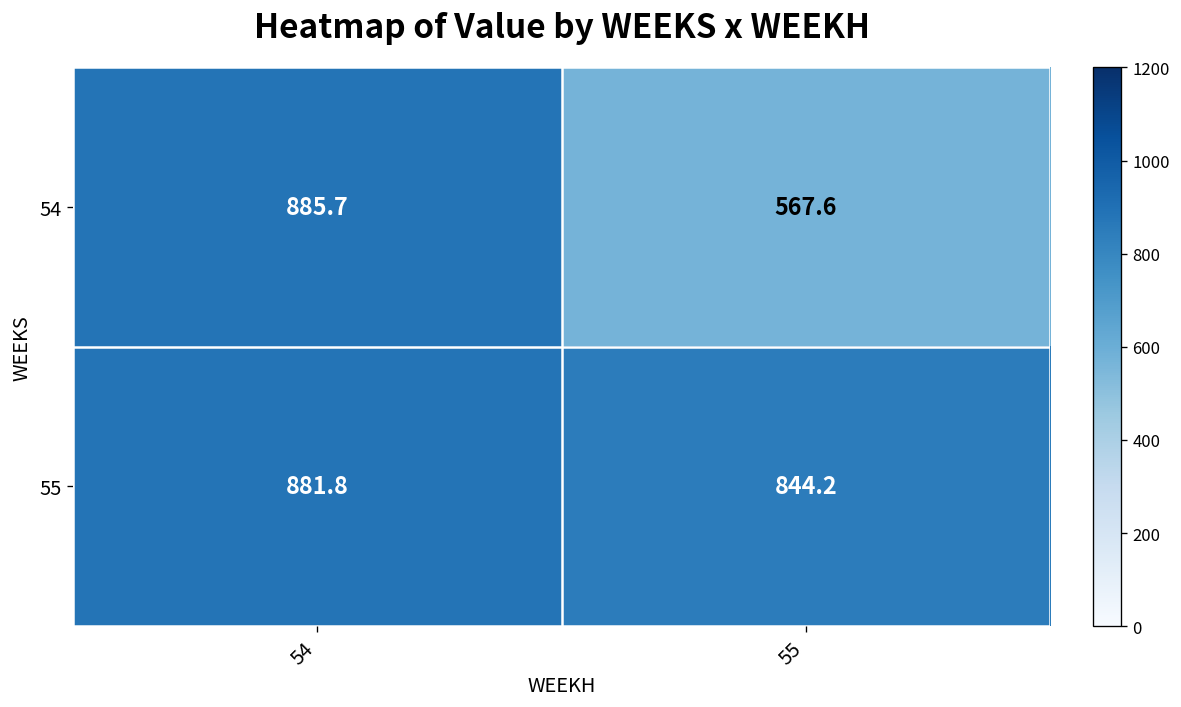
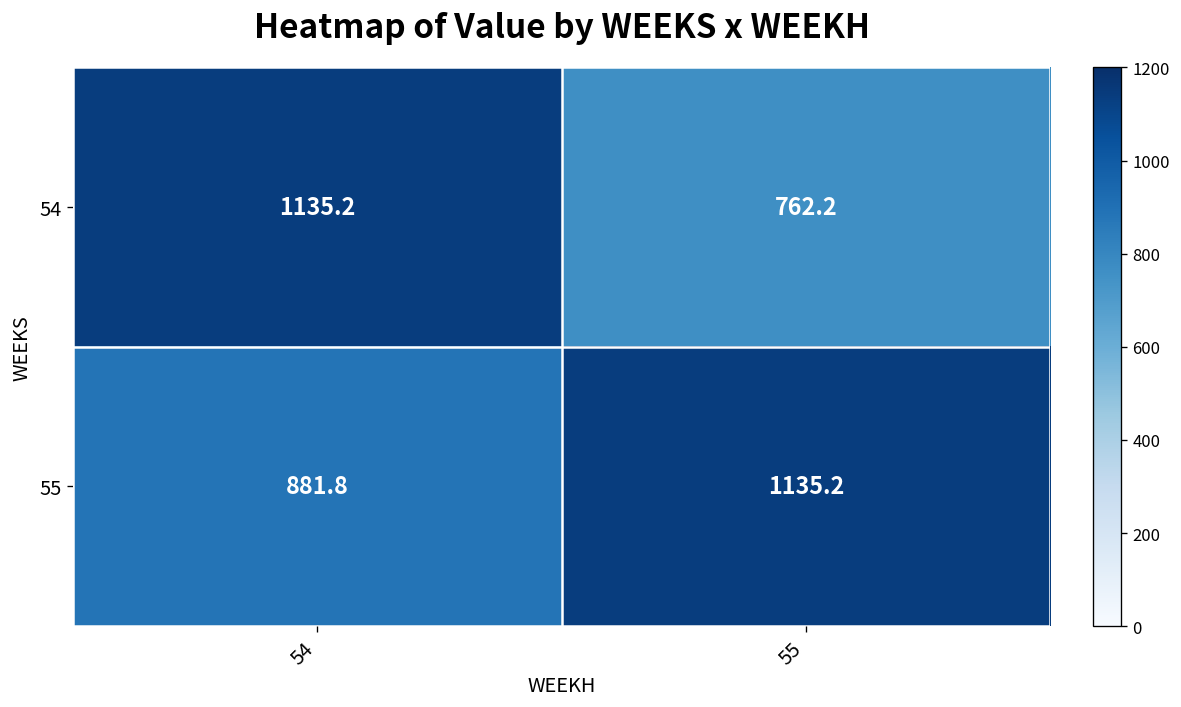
54, 54: 885.7 -> 1135.2
54, 55: 567.6 -> 762.2
55, 55: 844.2 -> 1135.2
